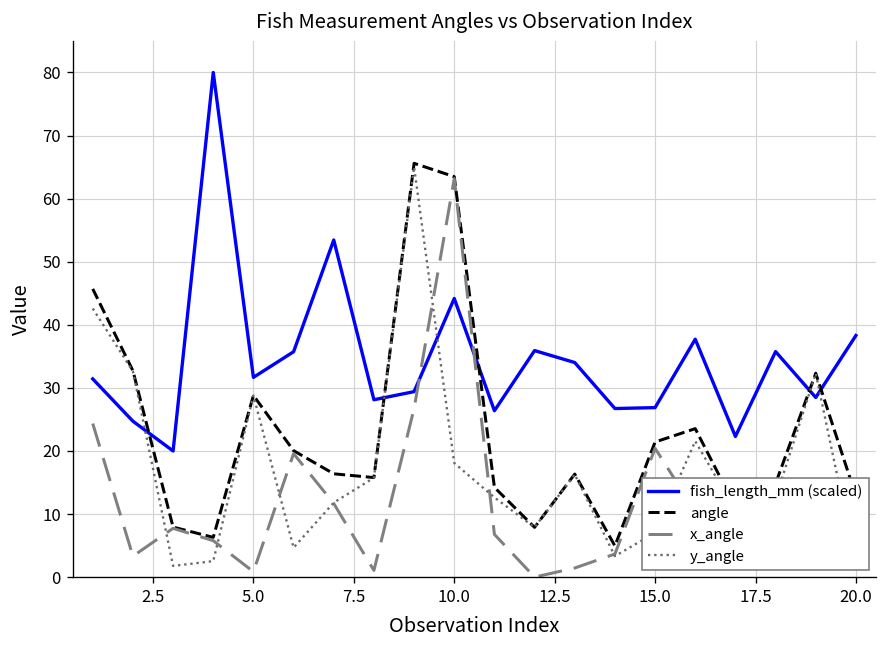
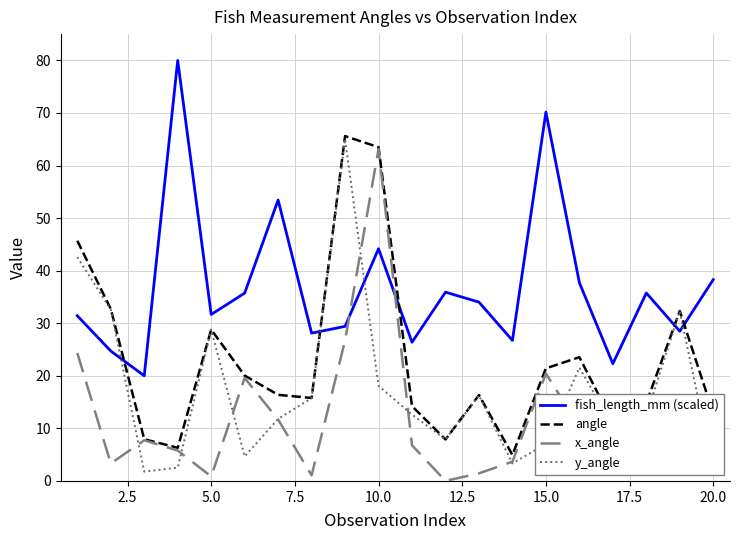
fish_length_mm (scaled), 15.0: 27 -> 70
